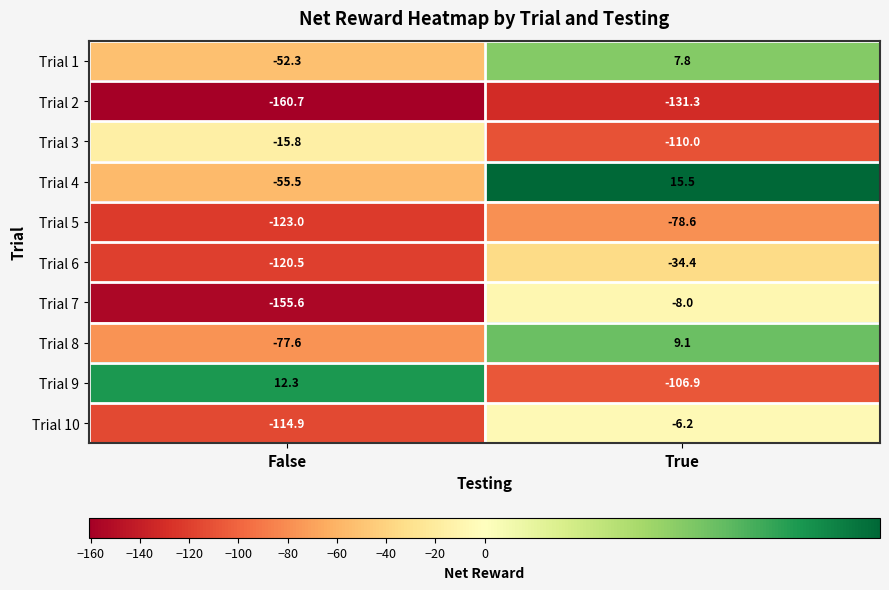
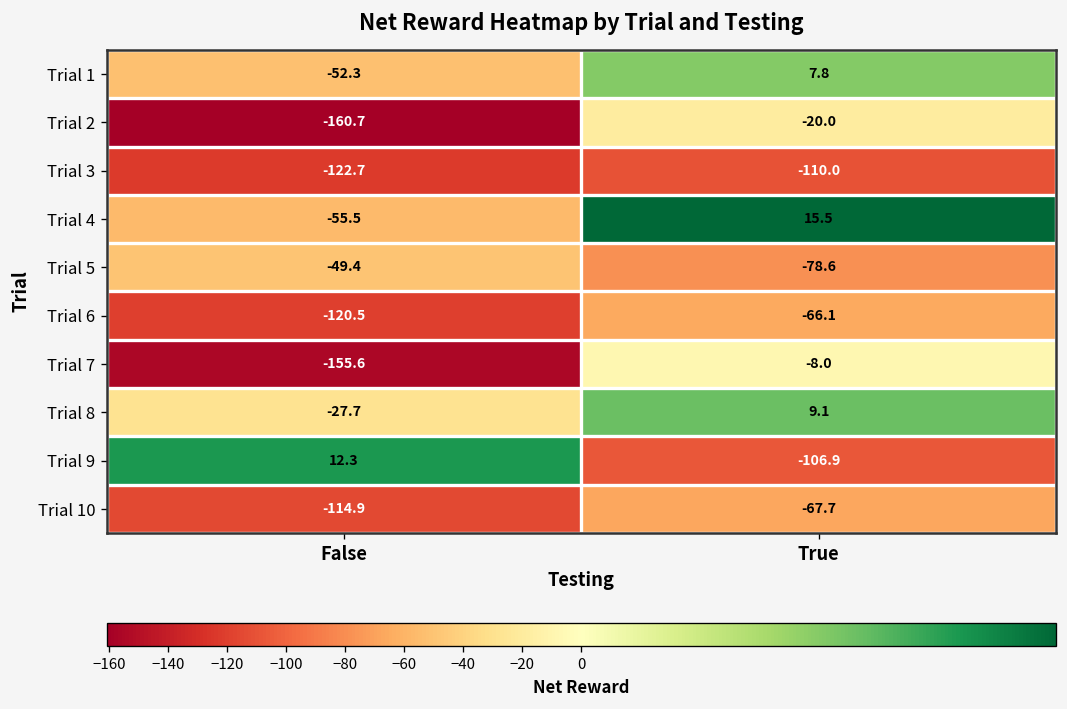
Trial 2, True: -131.3 -> -20.0
Trial 3, False: -15.8 -> -122.7
Trial 5, False: -123.0 -> -49.4
Trial 6, True: -34.4 -> -66.1
Trial 8, False: -77.6 -> -27.7
Trial 10, True: -6.2 -> -67.7
